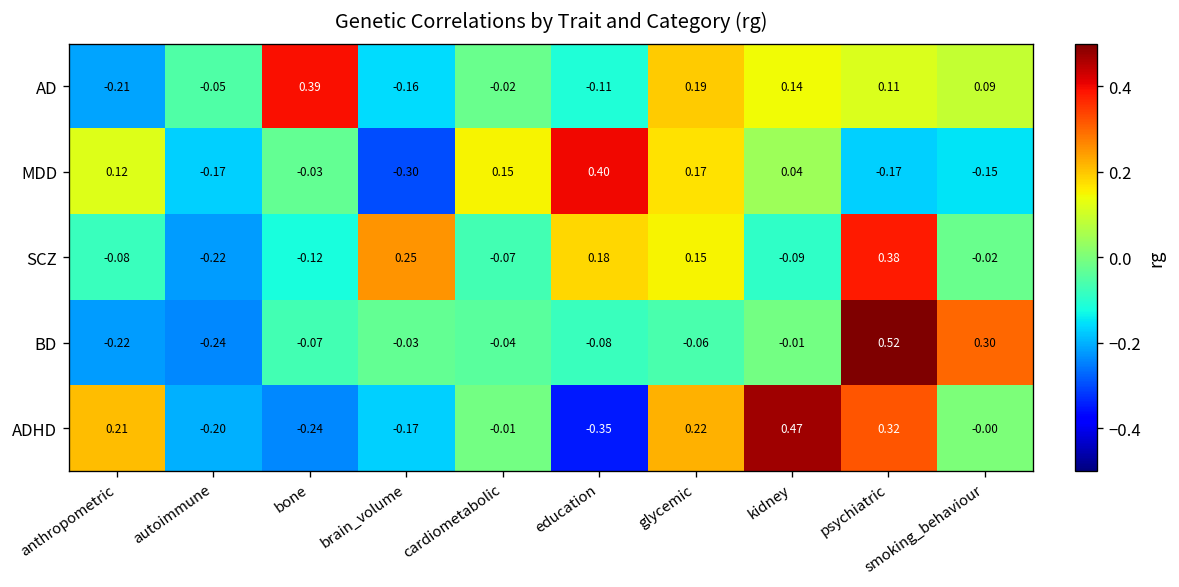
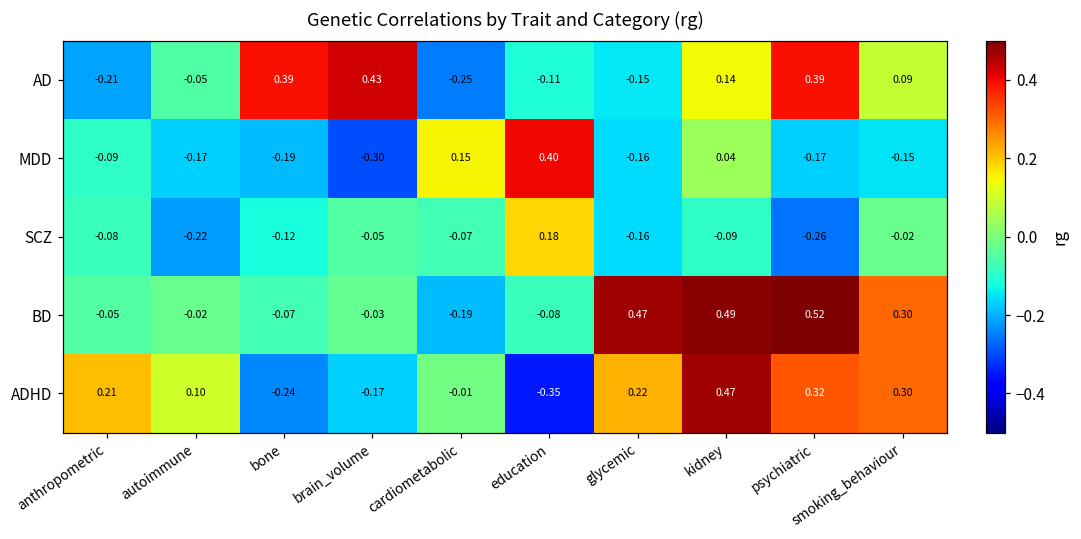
AD, brain_volume: -0.16 -> 0.43
AD, cardiometabolic: -0.02 -> -0.25
AD, glycemic: 0.19 -> -0.15
AD, psychiatric: 0.11 -> 0.39
MDD, anthropometric: 0.12 -> -0.09
MDD, bone: -0.03 -> -0.19
MDD, glycemic: 0.17 -> -0.16
SCZ, brain_volume: 0.25 -> -0.05
SCZ, glycemic: 0.15 -> -0.16
SCZ, psychiatric: 0.38 -> -0.26
BD, anthropometric: -0.22 -> -0.05
BD, autoimmune: -0.24 -> -0.02
BD, cardiometabolic: -0.04 -> -0.19
BD, glycemic: -0.06 -> 0.47
BD, kidney: -0.01 -> 0.49
ADHD, autoimmune: -0.20 -> 0.10
ADHD, smoking_behaviour: -0.00 -> 0.30
